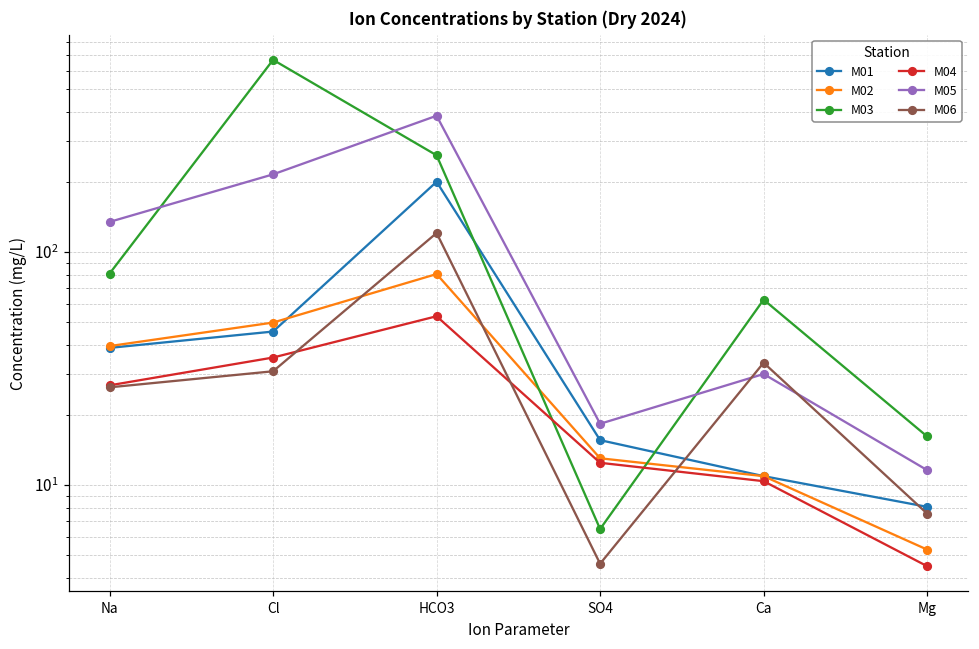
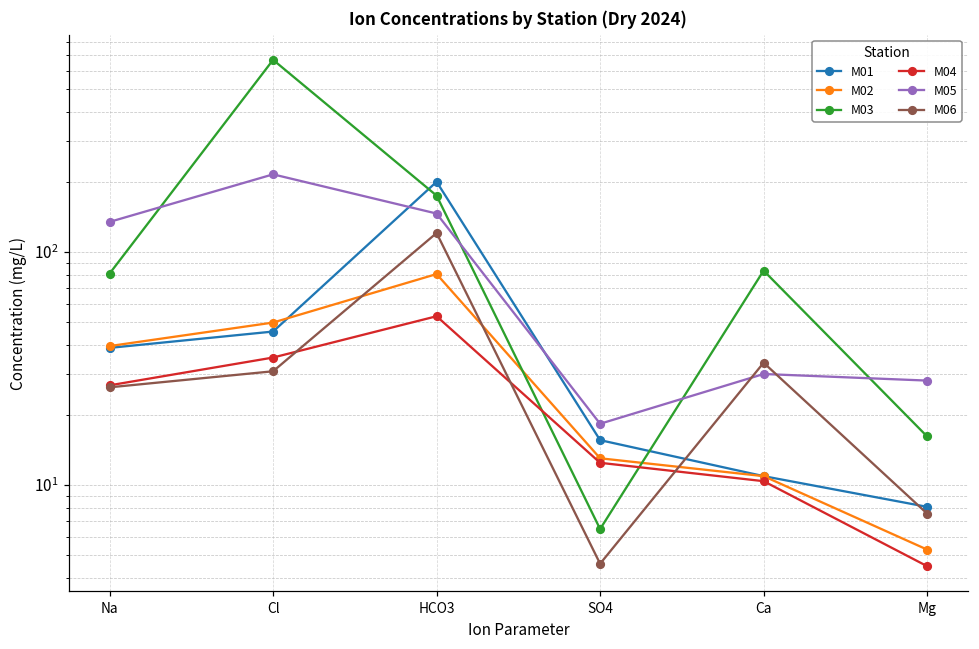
M03, HCO3: 260 -> 170
M05, HCO3: 380 -> 150
M03, Ca: 63 -> 83
M05, Mg: 12 -> 28
